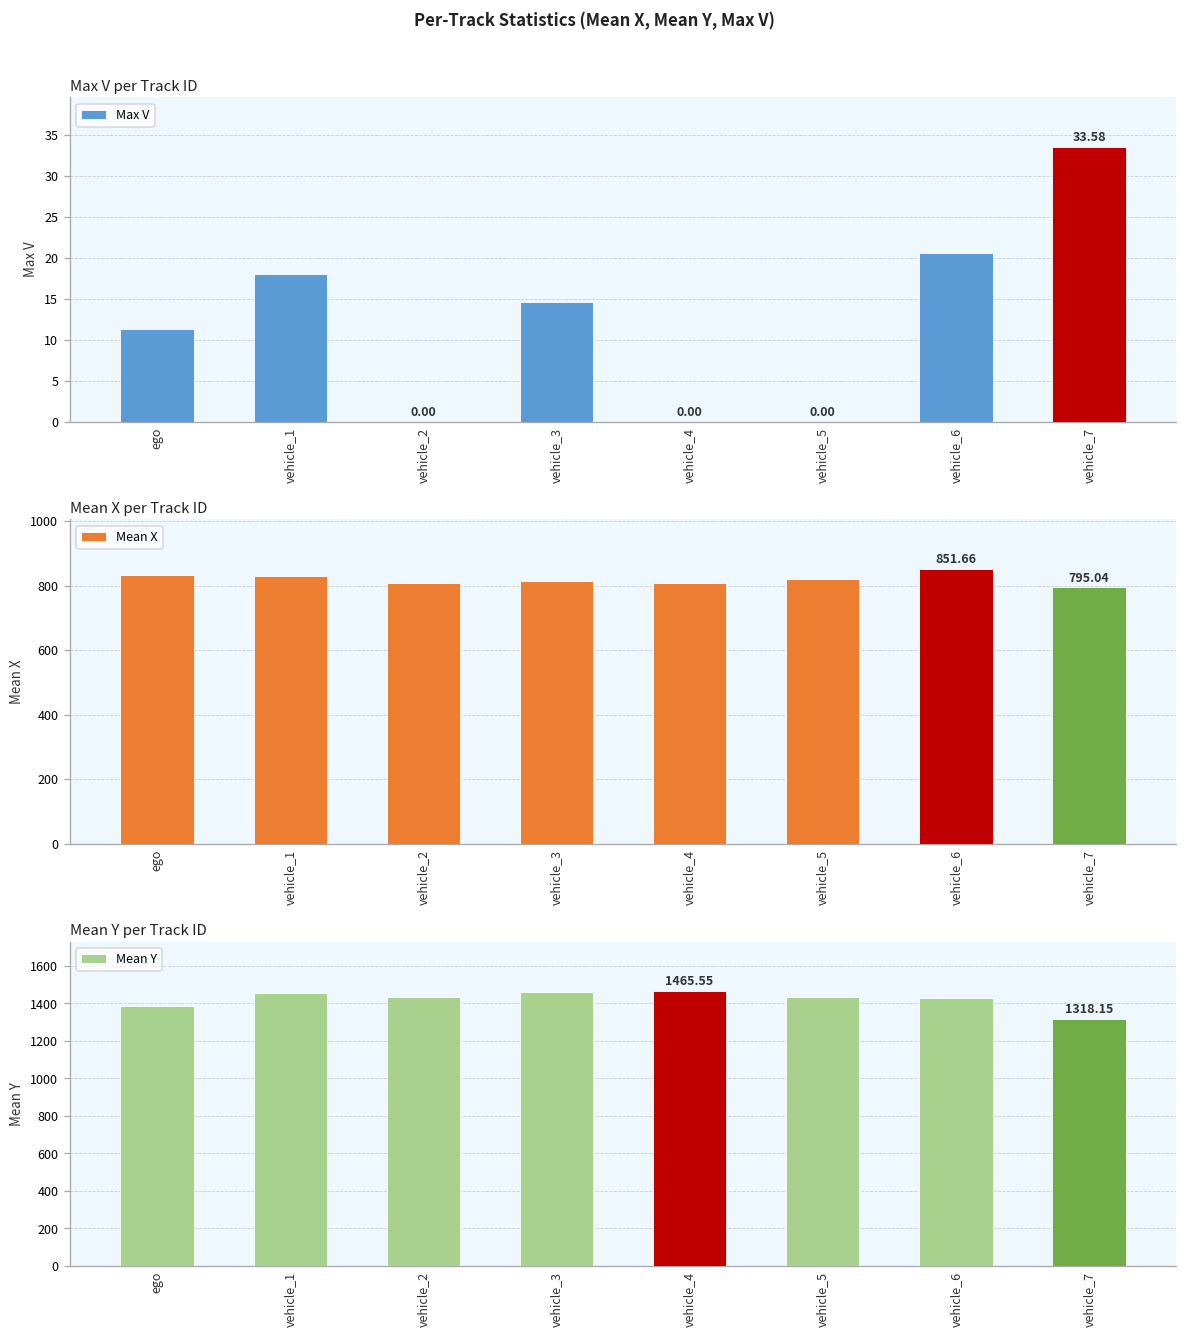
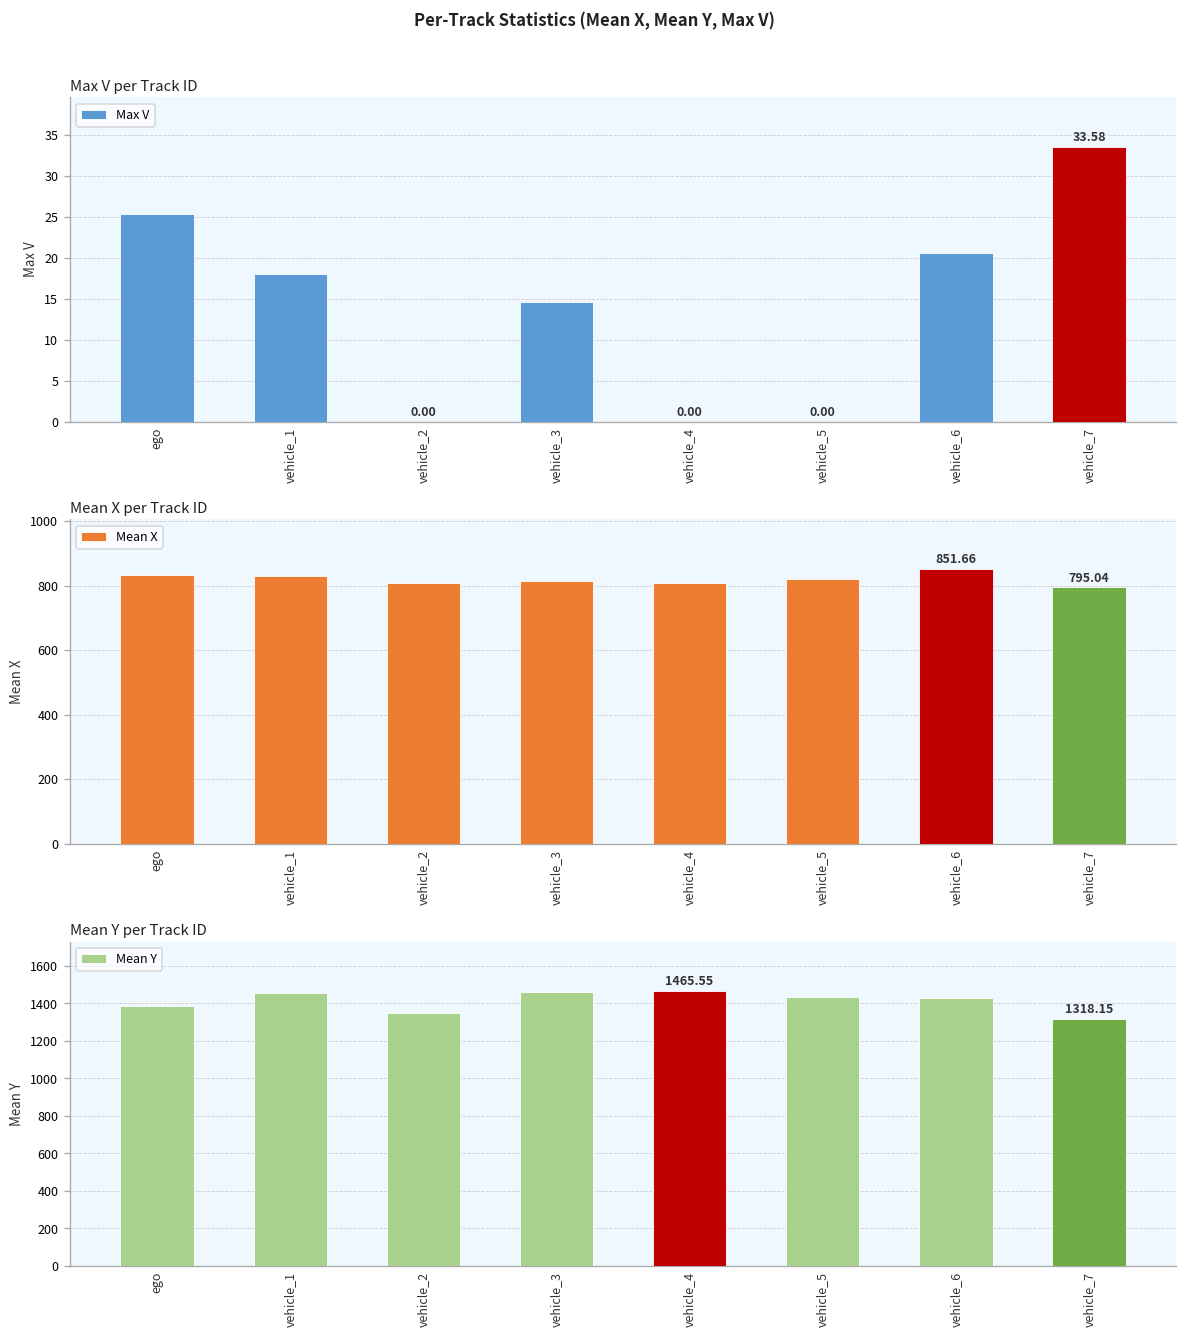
Max V per Track ID, ego: 11 -> 25
Mean Y per Track ID, vehicle_2: 1440 -> 1350
